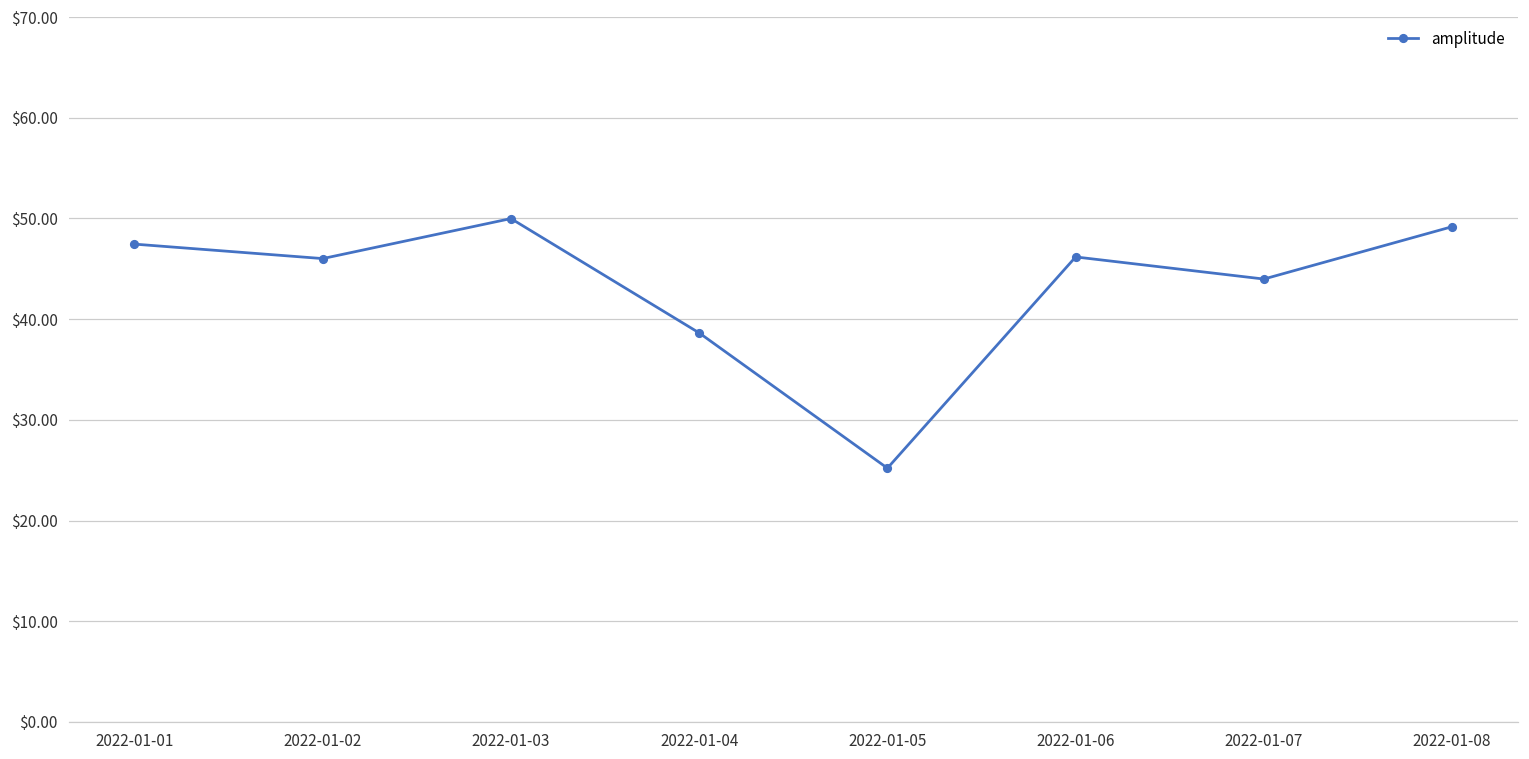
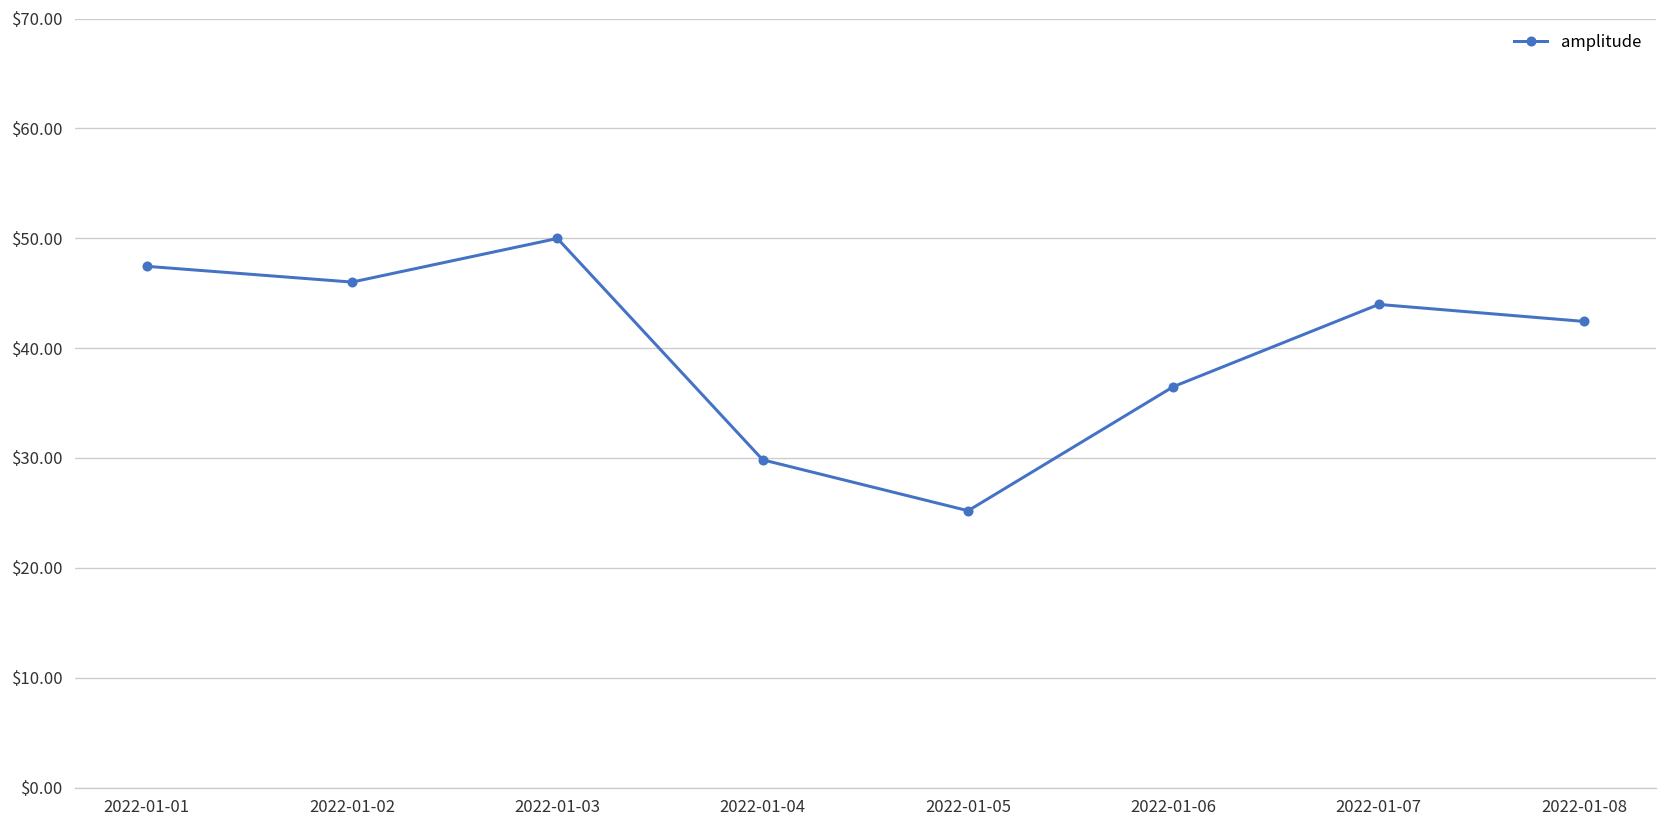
2022-01-04: $39 -> $30
2022-01-06: $46 -> $36
2022-01-08: $49 -> $42
